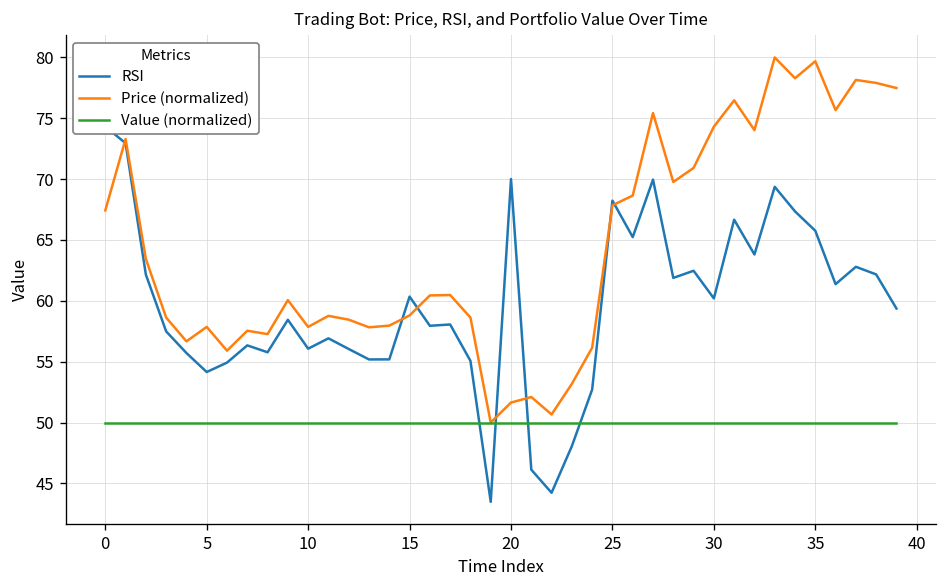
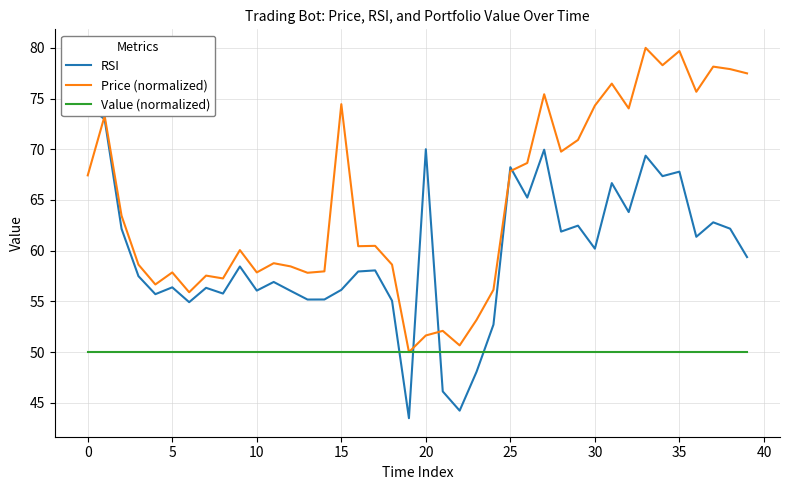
RSI, 5: 54.2 -> 56.4
RSI, 15: 60.3 -> 56.1
Price (normalized), 15: 58.8 -> 74.4
RSI, 35: 65.8 -> 67.8
